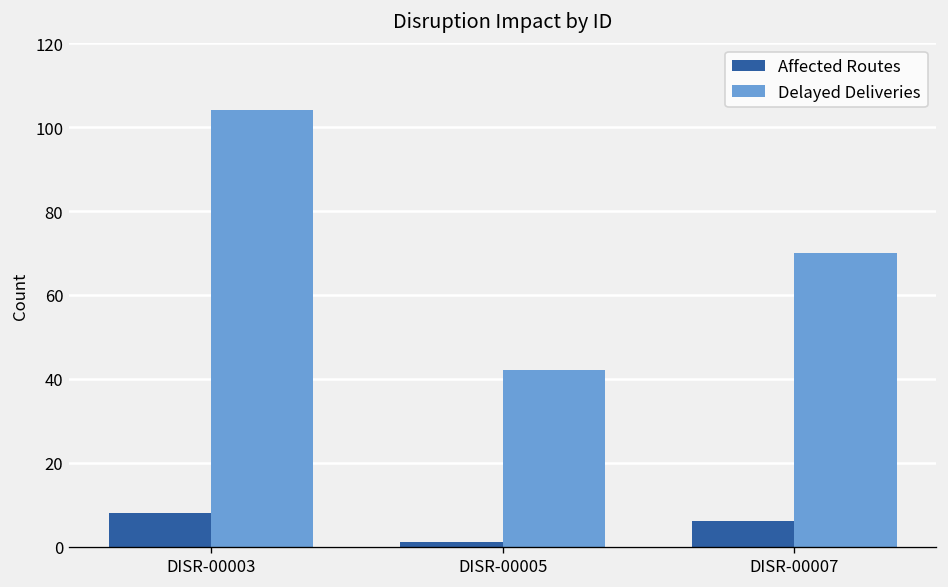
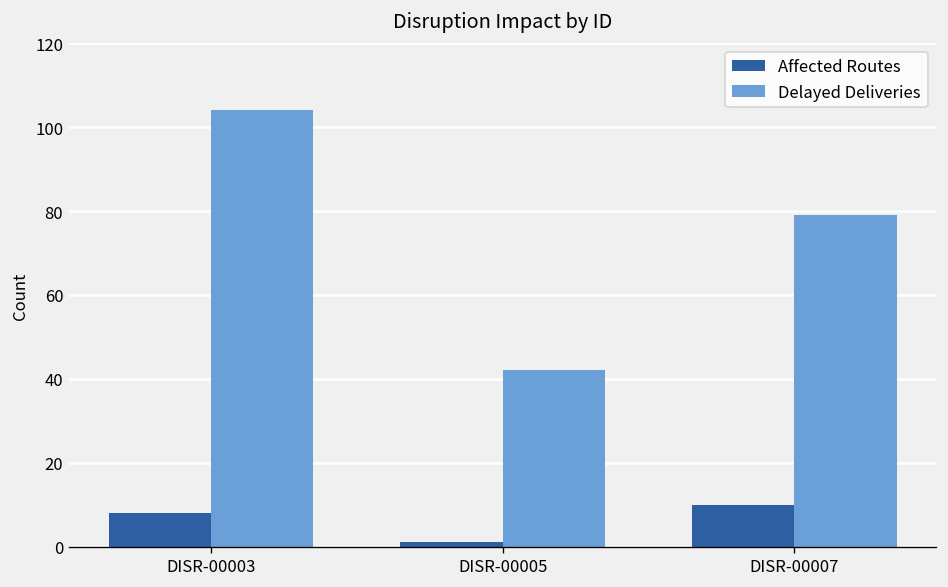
Affected Routes, DISR-00007: 6 -> 10
Delayed Deliveries, DISR-00007: 70 -> 79
